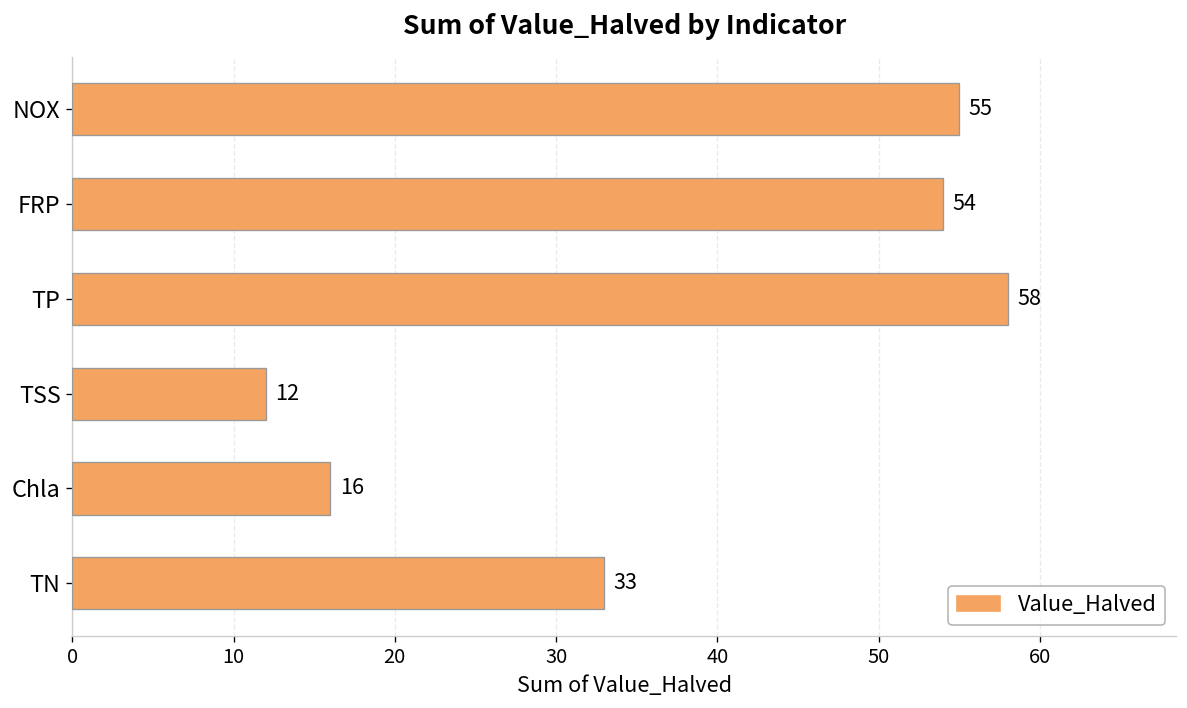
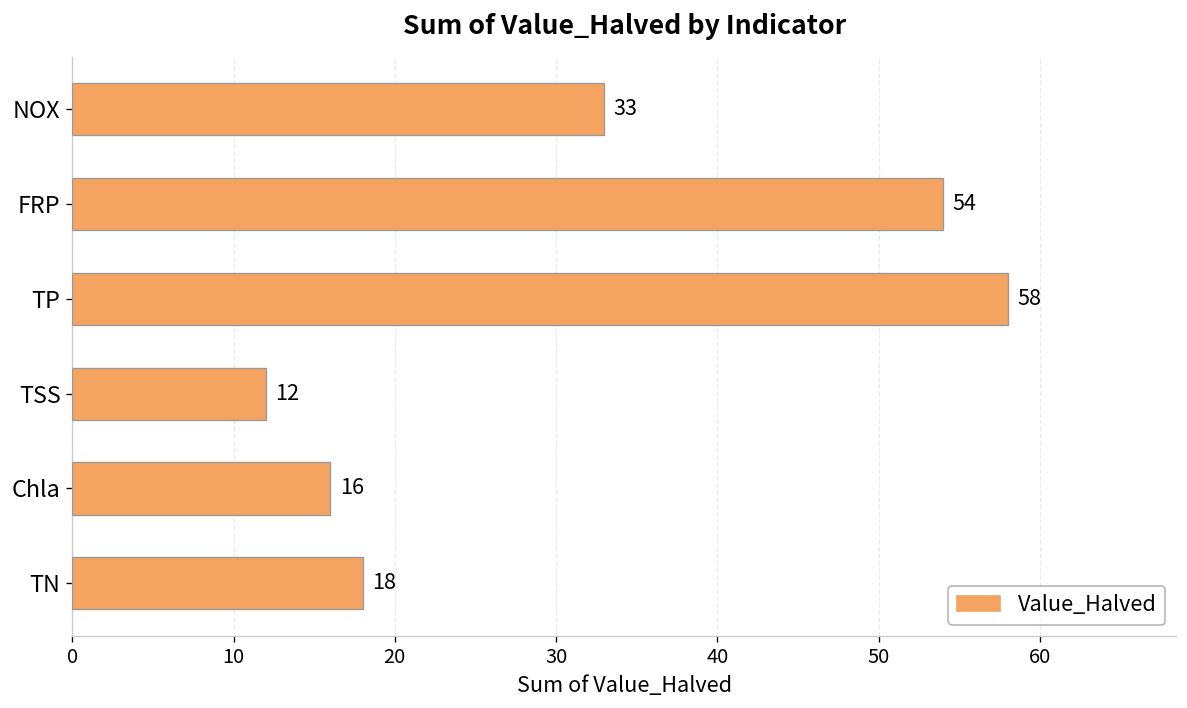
NOX: 55 -> 33
TN: 33 -> 18
